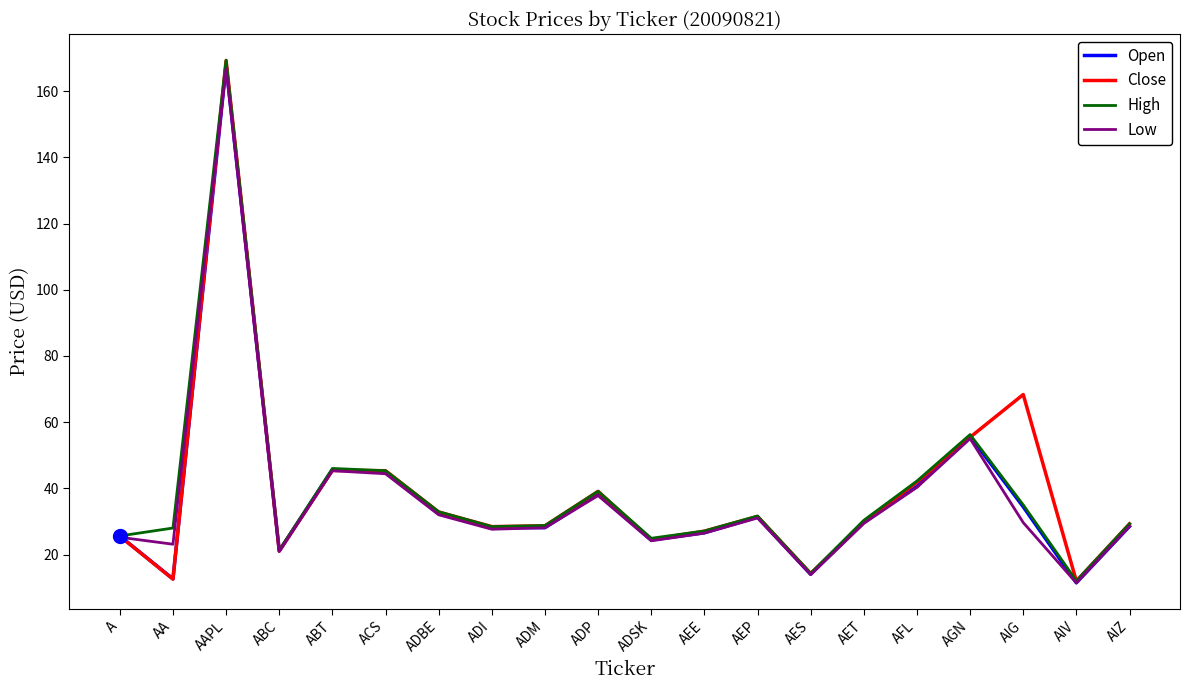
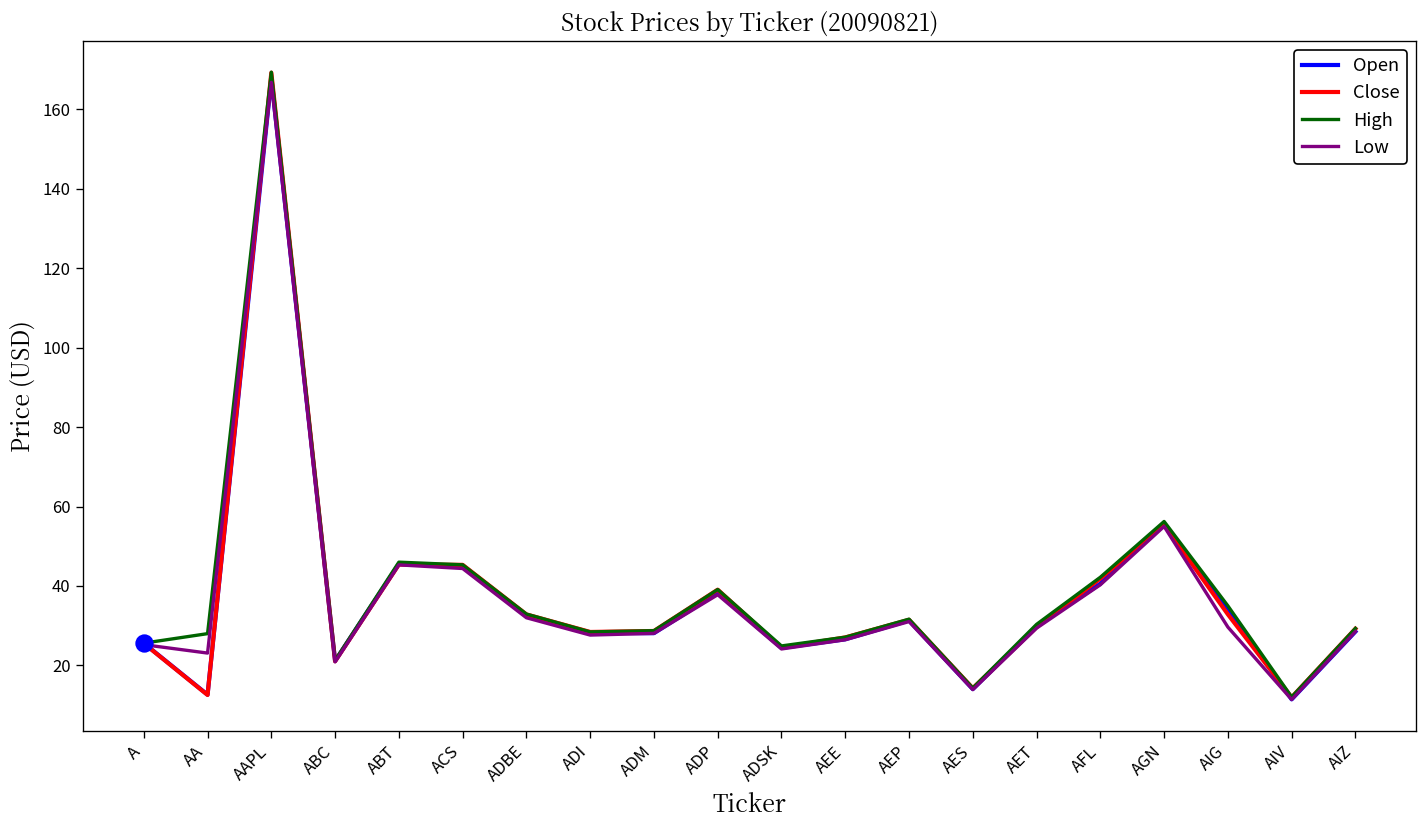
Close, AIG: 68 -> 33
